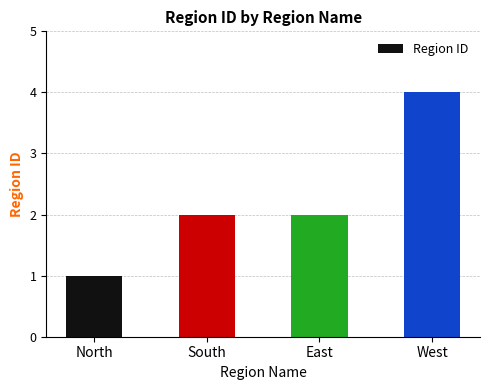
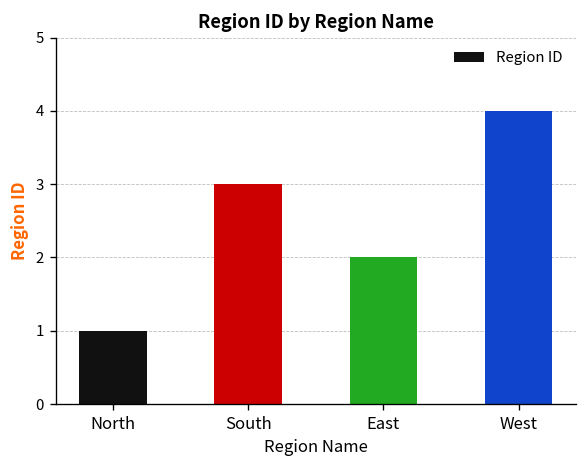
South: 2 -> 3
